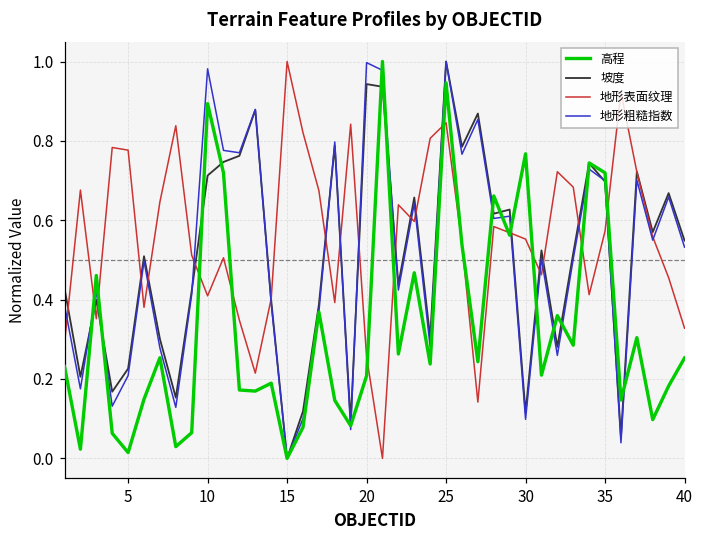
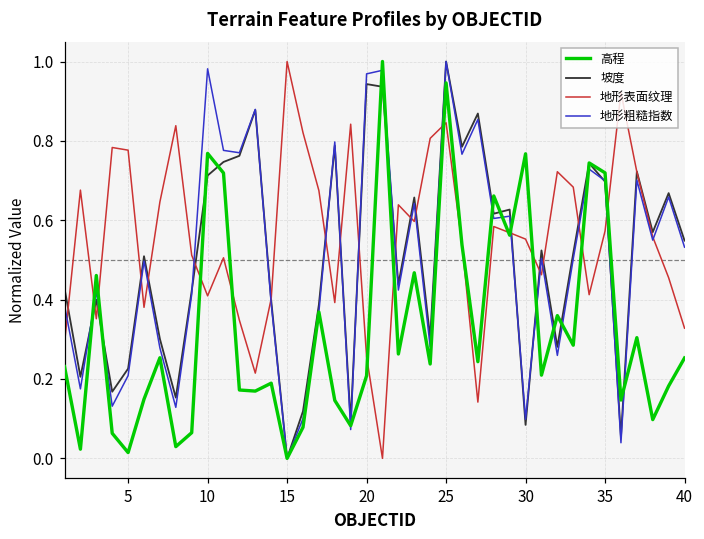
高程, 10: 0.89 -> 0.77
地形粗糙指数, 20: 1.00 -> 0.97
坡度, 30: 0.12 -> 0.08
